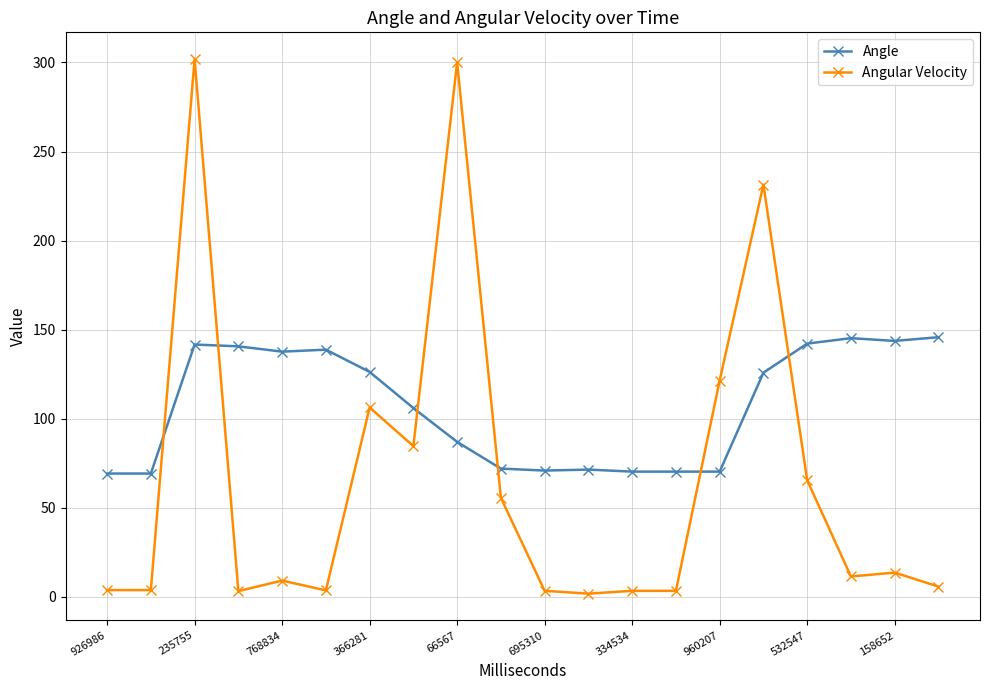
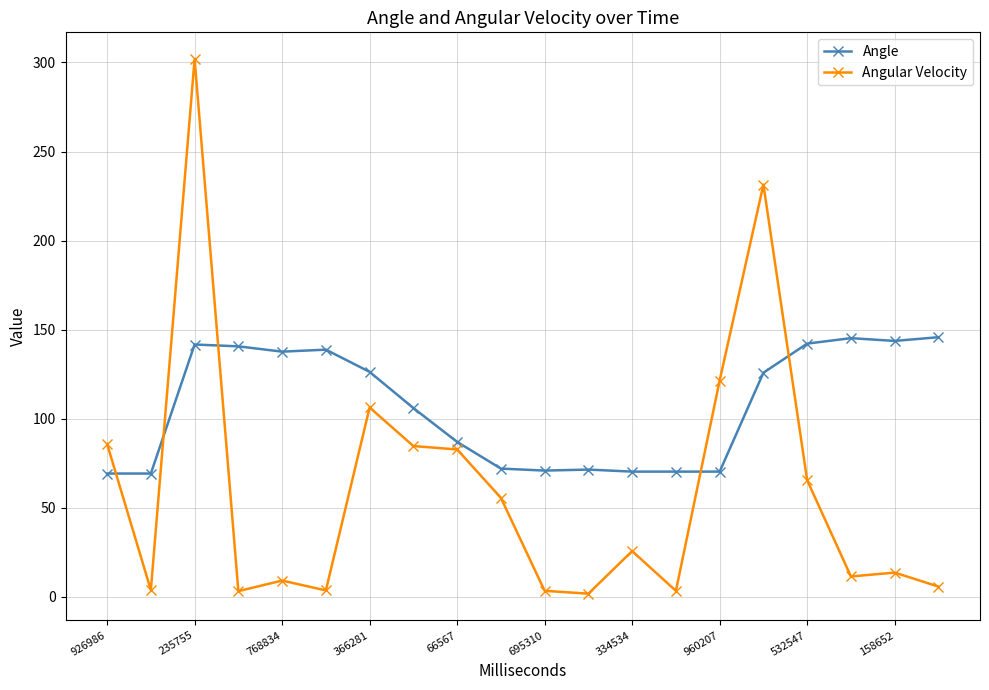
Angular Velocity, 926986: 4 -> 86
Angular Velocity, 66567: 300 -> 83
Angular Velocity, 334534: 3 -> 26
